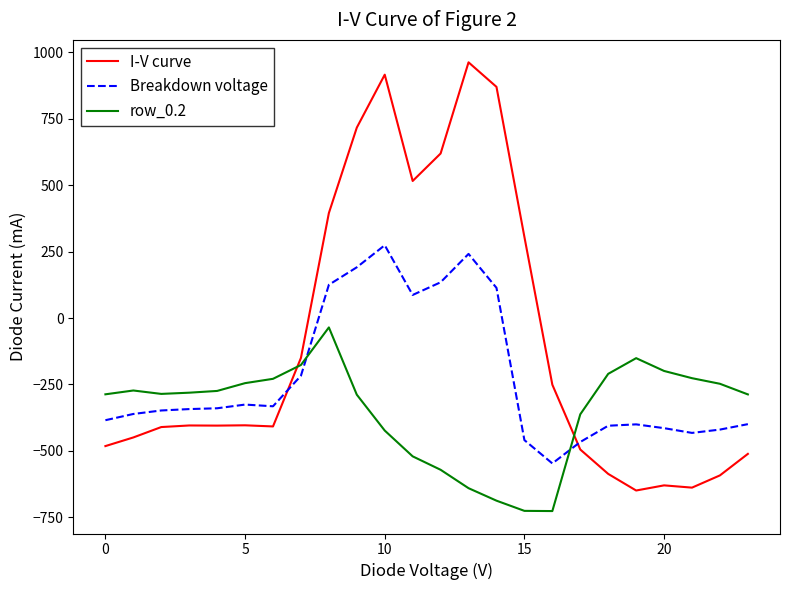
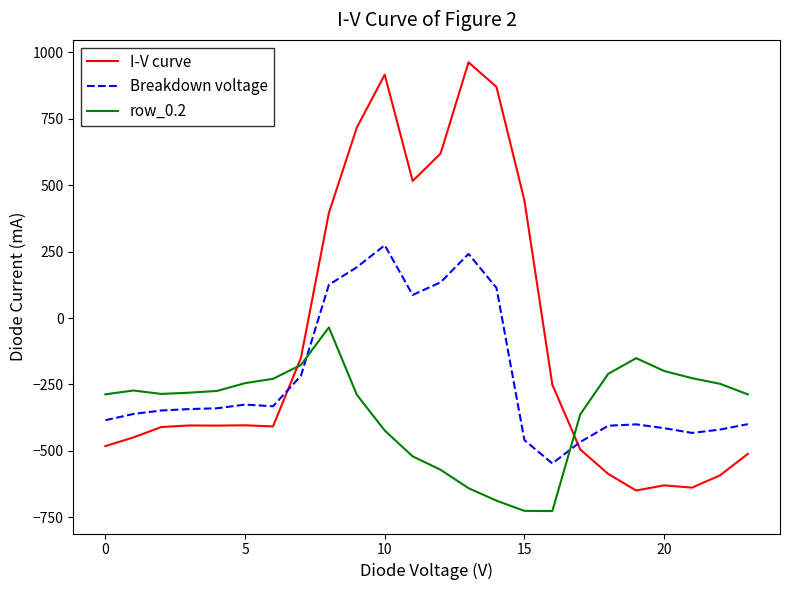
I-V curve, 15: 310 -> 440
